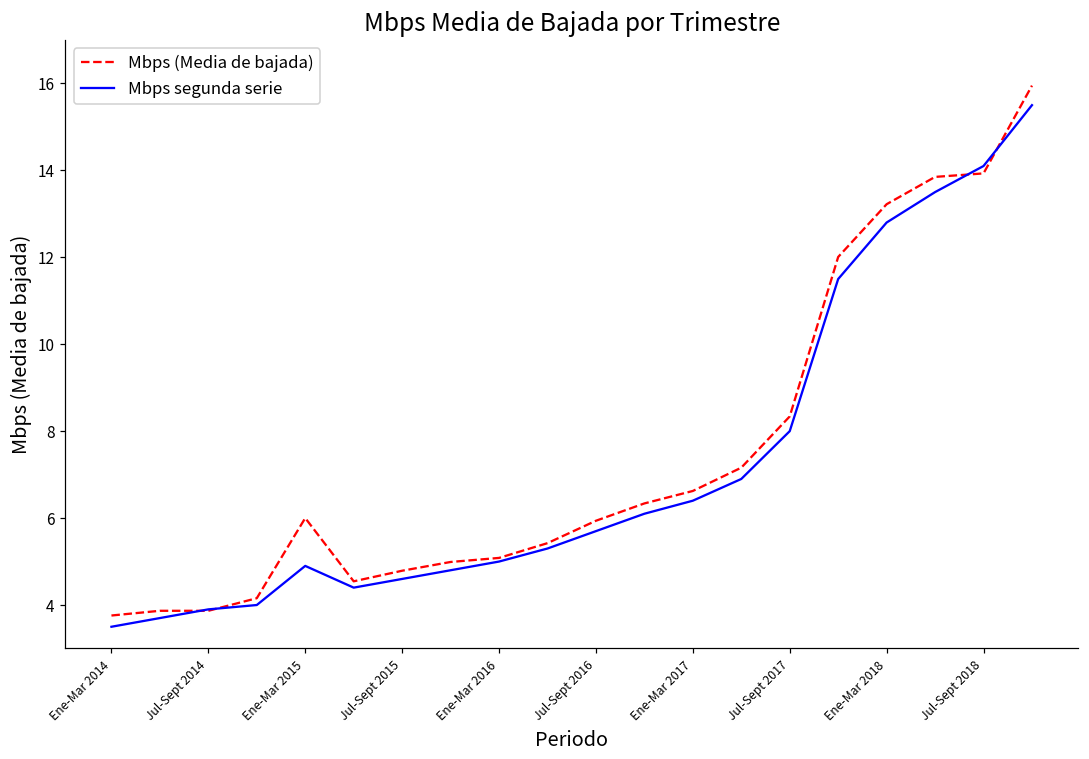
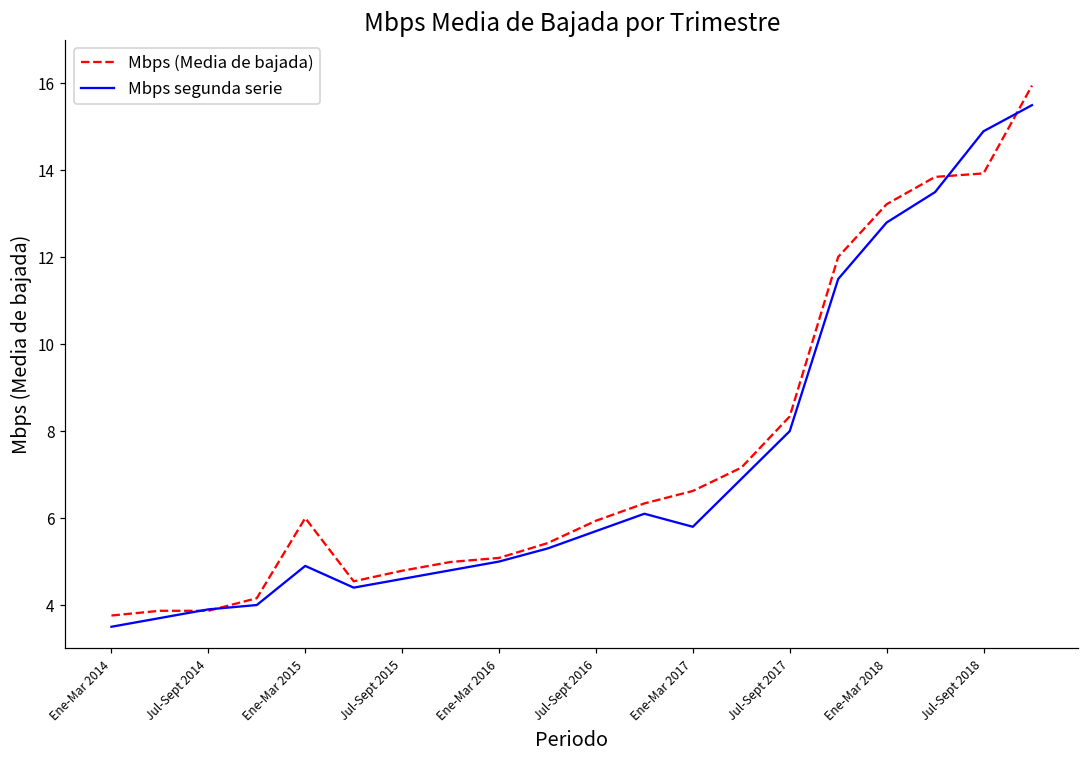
Mbps segunda serie, Ene-Mar 2017: 6.4 -> 5.8
Mbps segunda serie, Jul-Sept 2018: 14.1 -> 14.9
